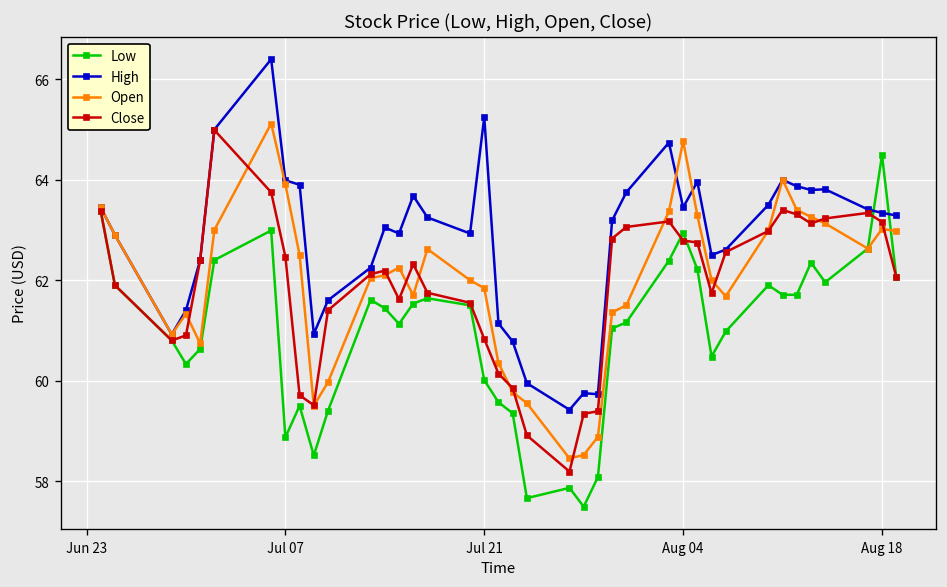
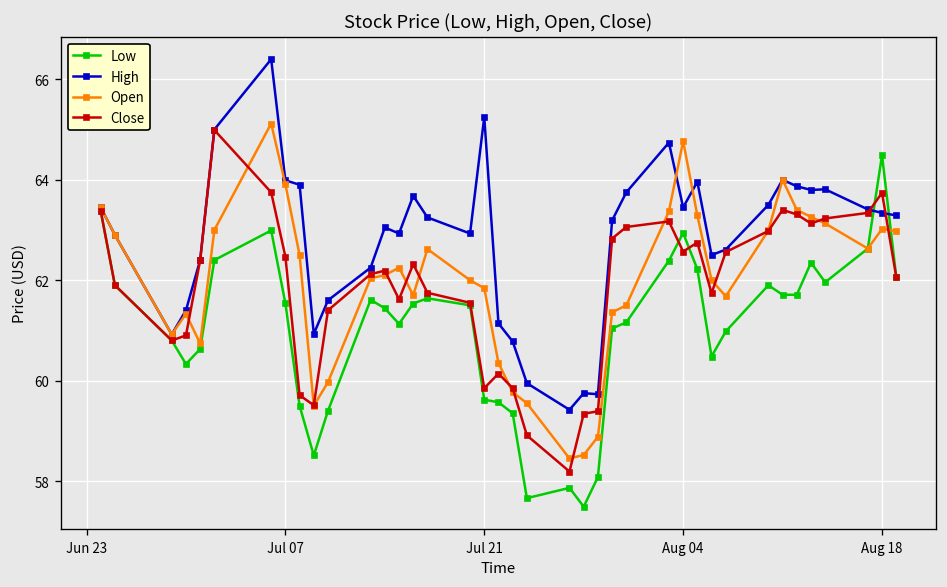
Low, Jul 07: 58.9 -> 61.5
Low, Jul 21: 60.0 -> 59.6
Close, Jul 21: 60.8 -> 59.9
Close, Aug 04: 62.8 -> 62.6
Close, Aug 18: 63.2 -> 63.7
